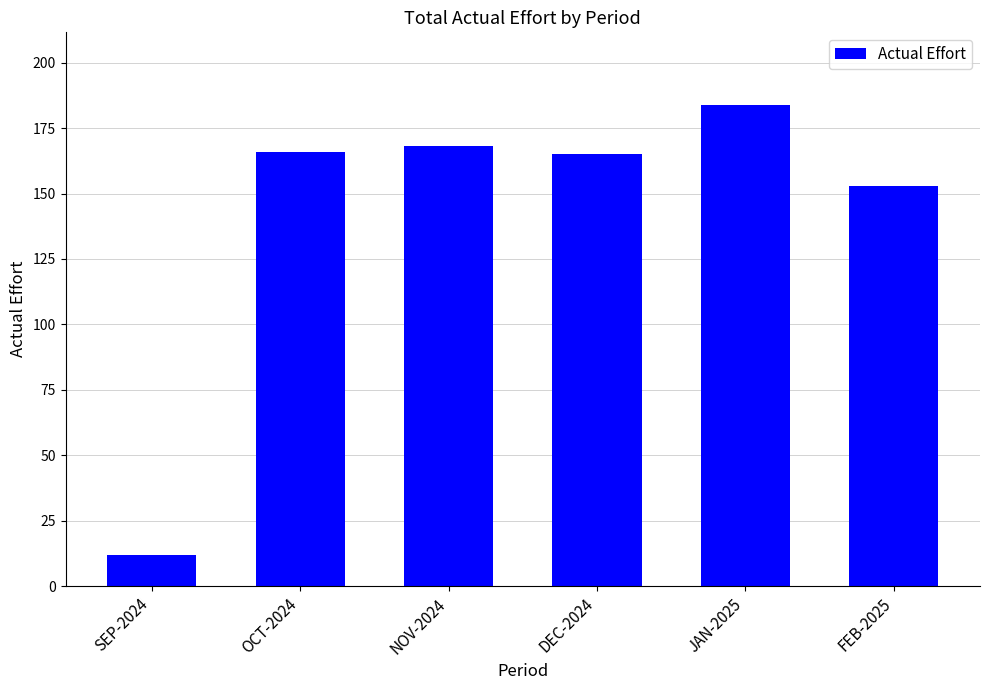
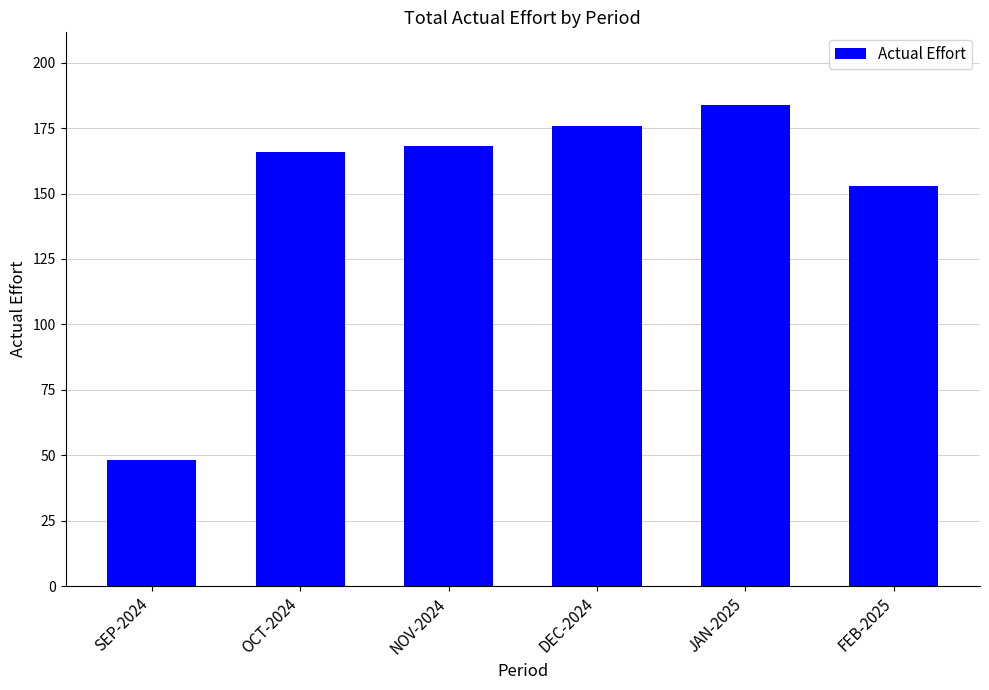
SEP-2024: 12 -> 48
DEC-2024: 165 -> 176
